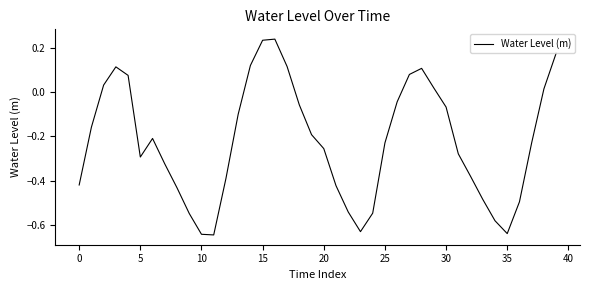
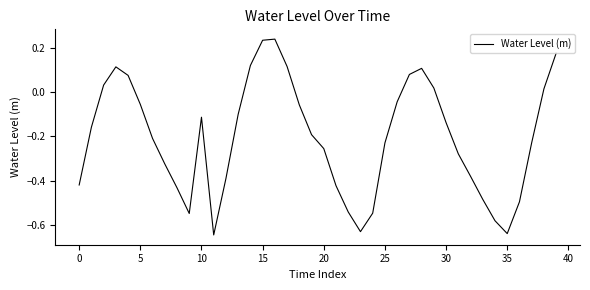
5: -0.29 -> -0.05
10: -0.64 -> -0.11
30: -0.07 -> -0.14
